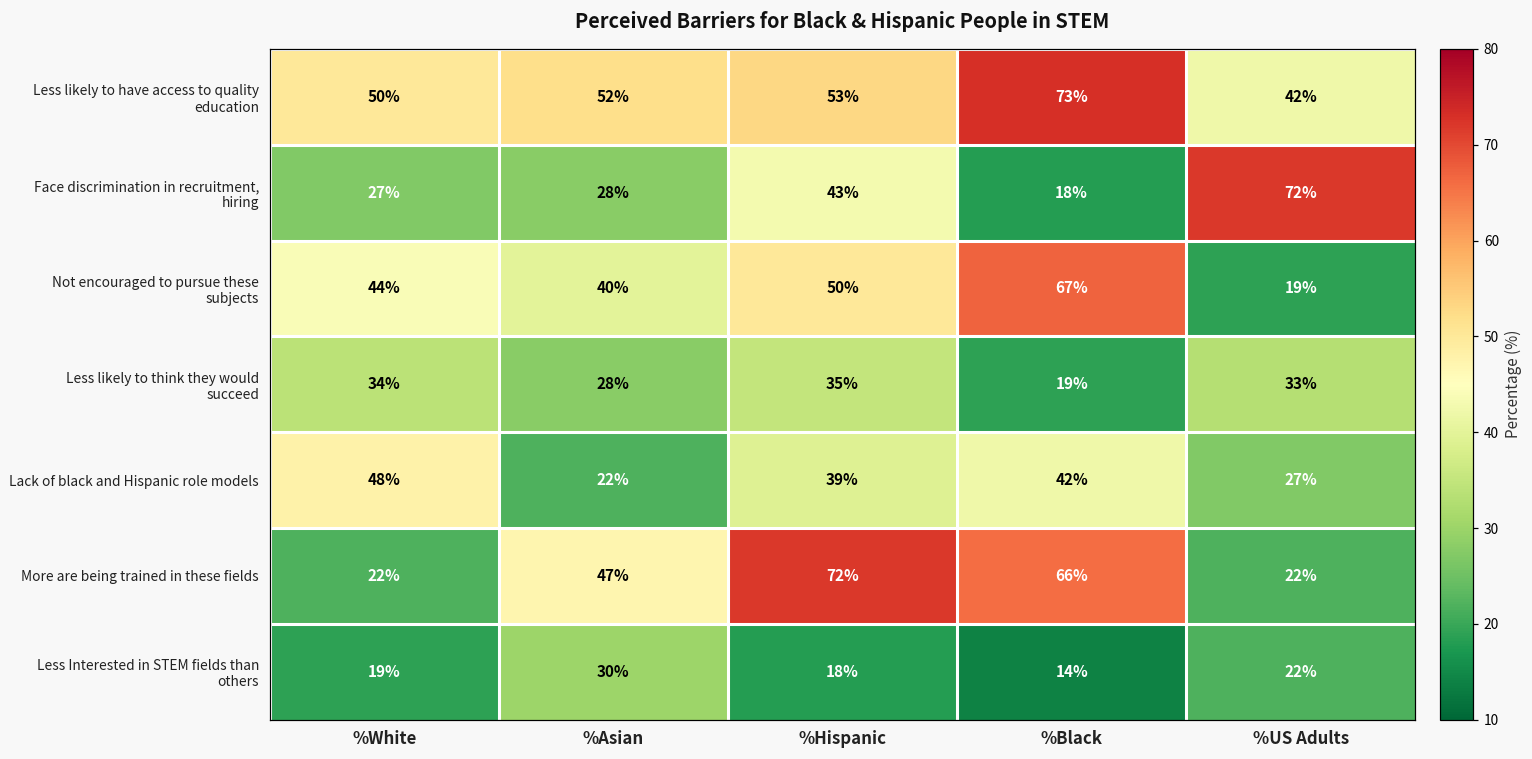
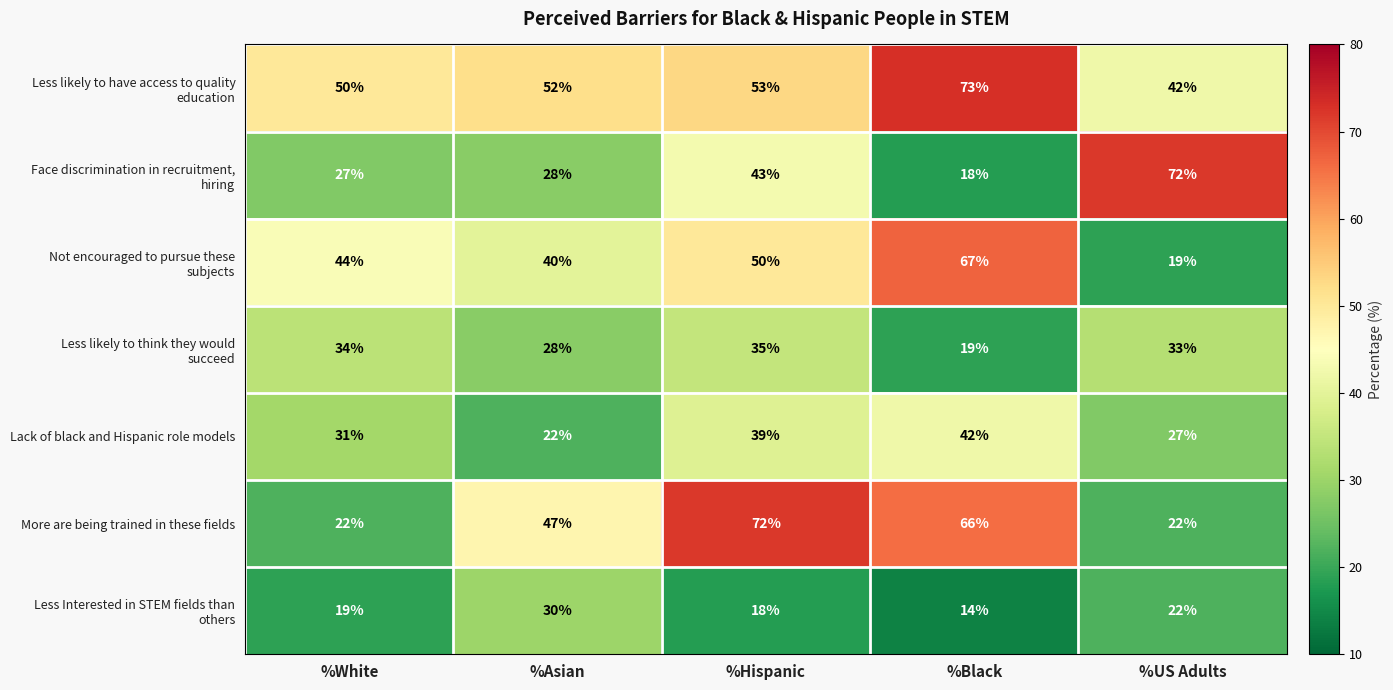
Lack of black and Hispanic role models, %White: 48% -> 31%
